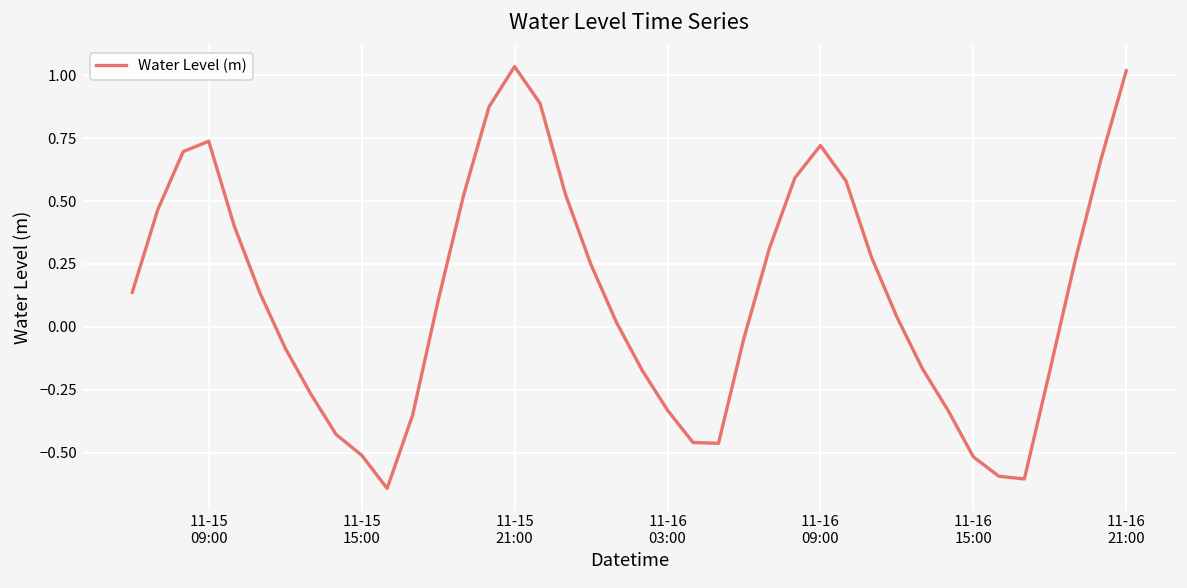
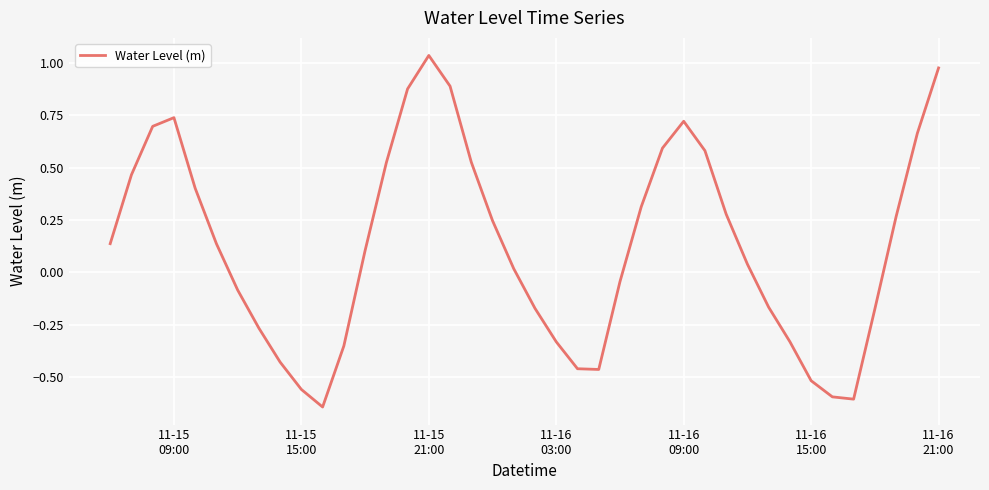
11-15 15:00: -0.51 -> -0.56
11-16 21:00: 1.02 -> 0.98
